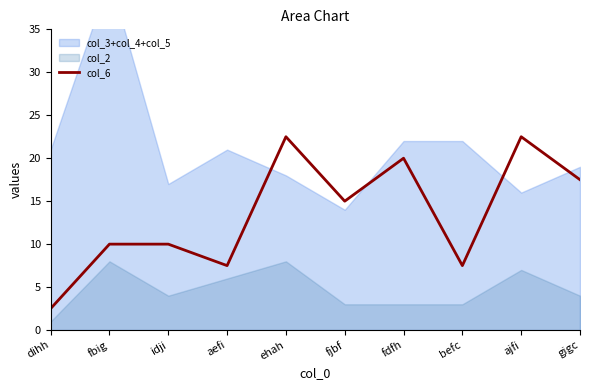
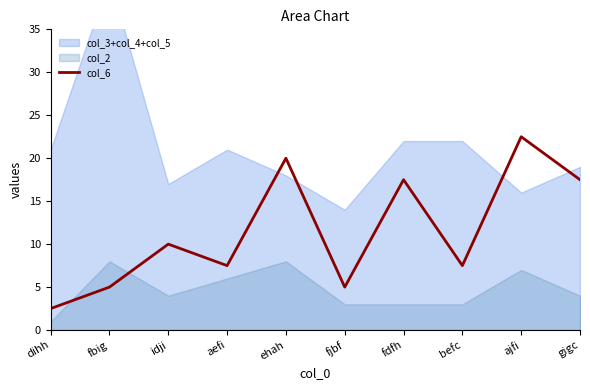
col_6, fbig: 10 -> 5
col_6, ehah: 23 -> 20
col_6, fjbf: 15 -> 5
col_6, fdfh: 20 -> 18
